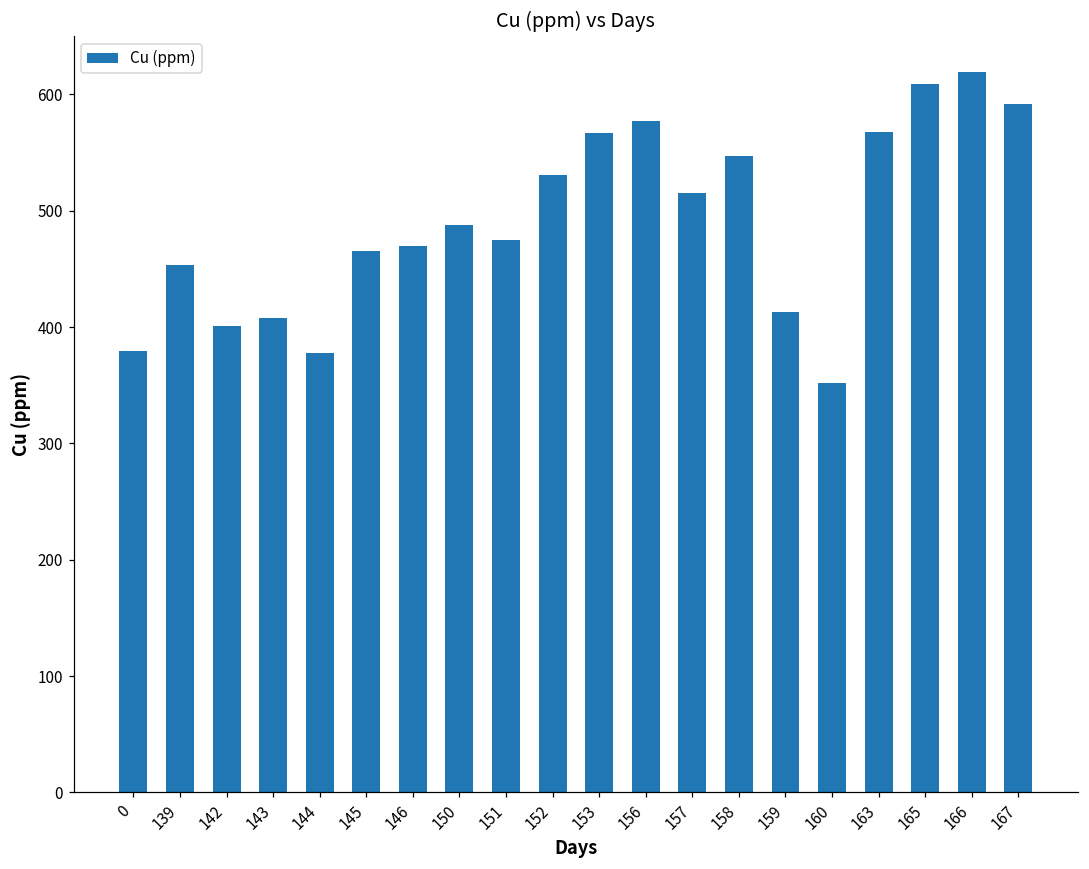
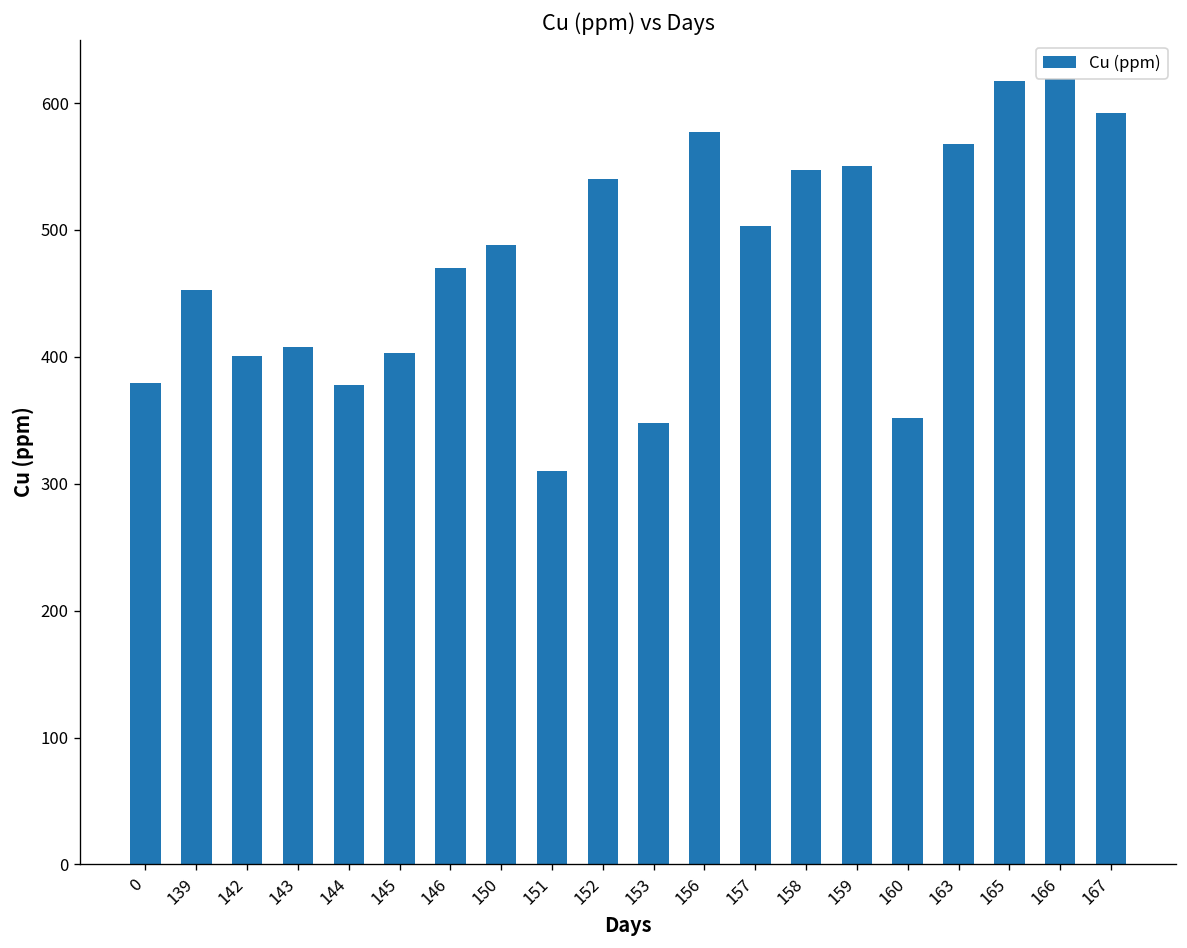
145: 465 -> 403
151: 475 -> 310
152: 531 -> 540
153: 567 -> 348
157: 515 -> 503
159: 413 -> 550
165: 609 -> 617
